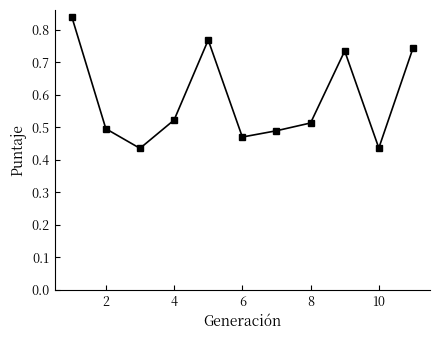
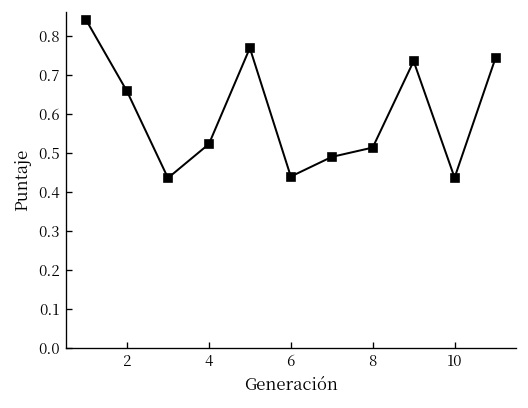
2: 0.50 -> 0.66
6: 0.47 -> 0.44
